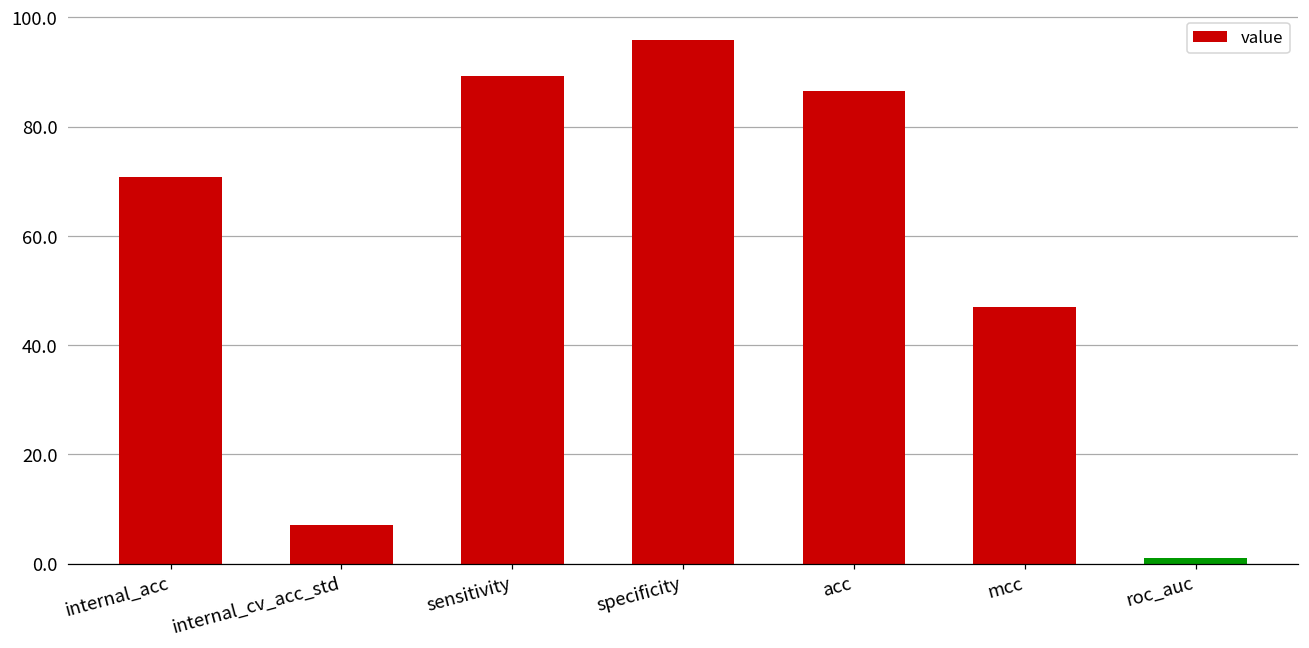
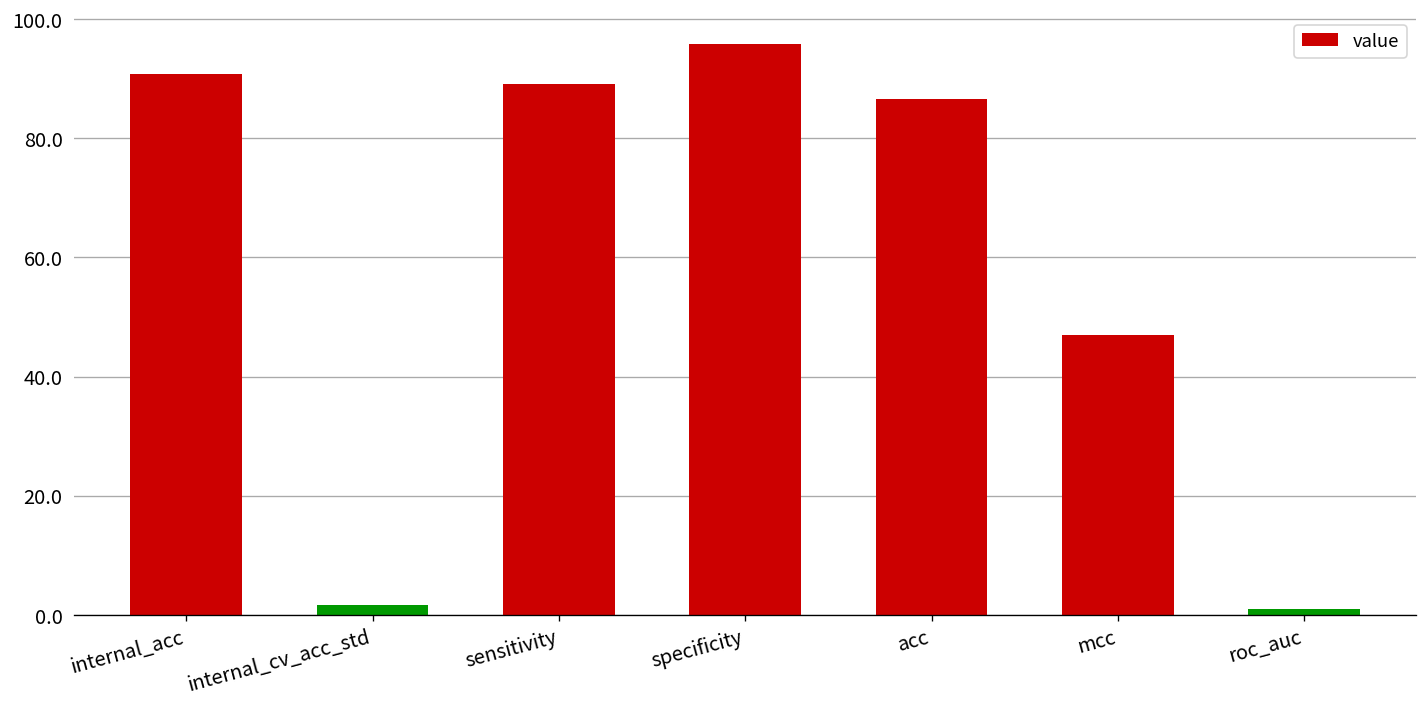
internal_acc: 71 -> 91
internal_cv_acc_std: 7 -> 2
